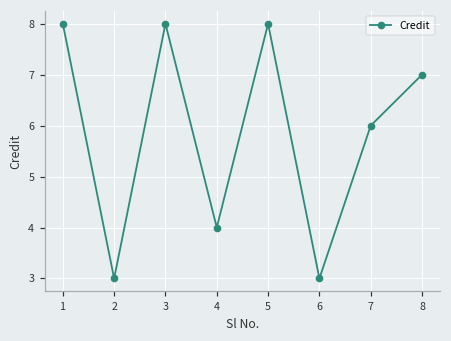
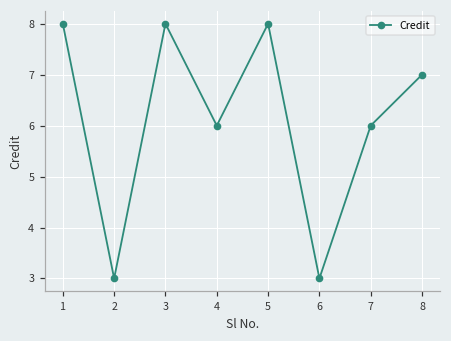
4: 4 -> 6
